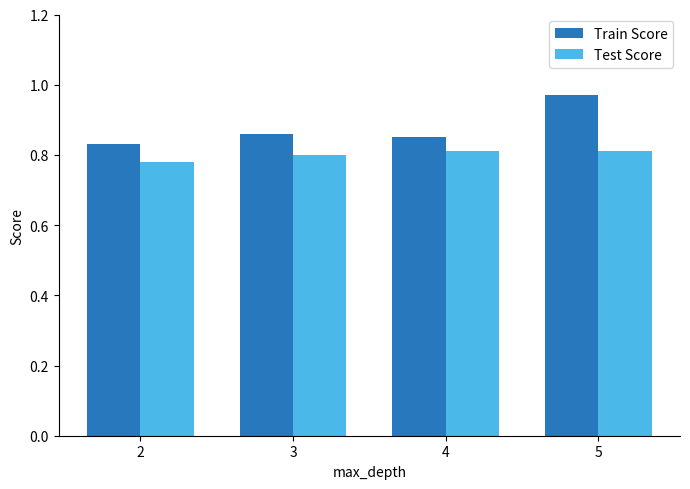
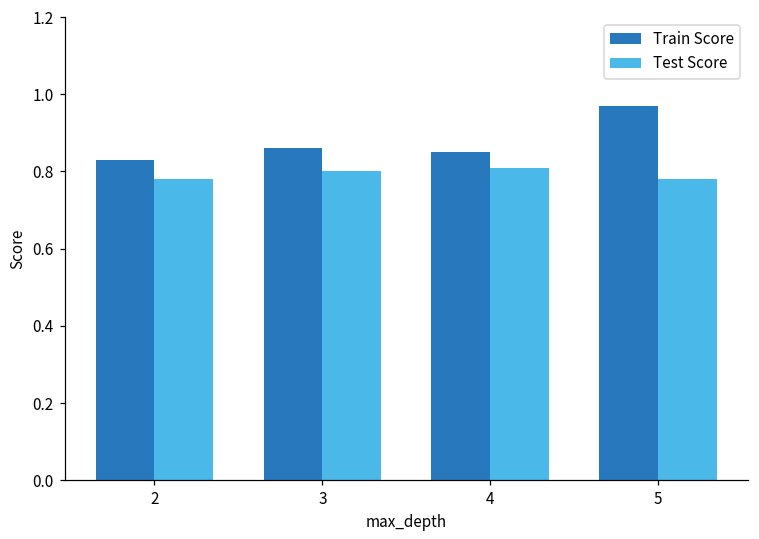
Test Score, 5: 0.81 -> 0.78
